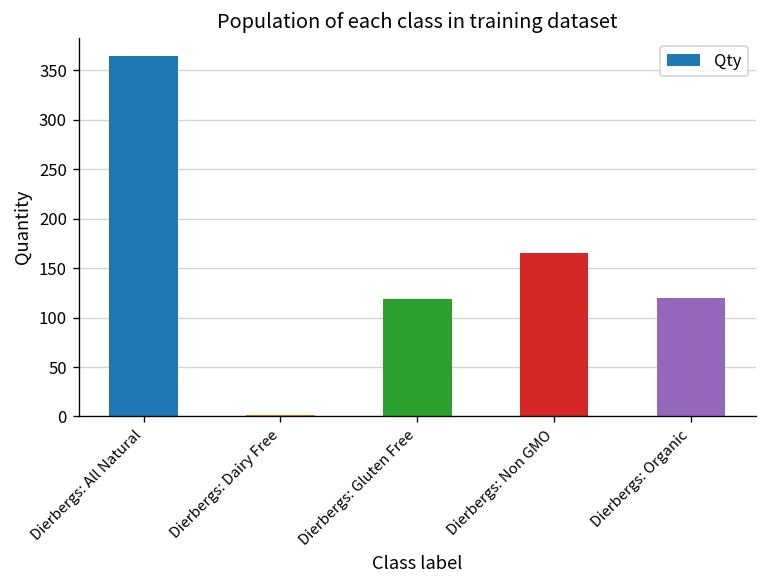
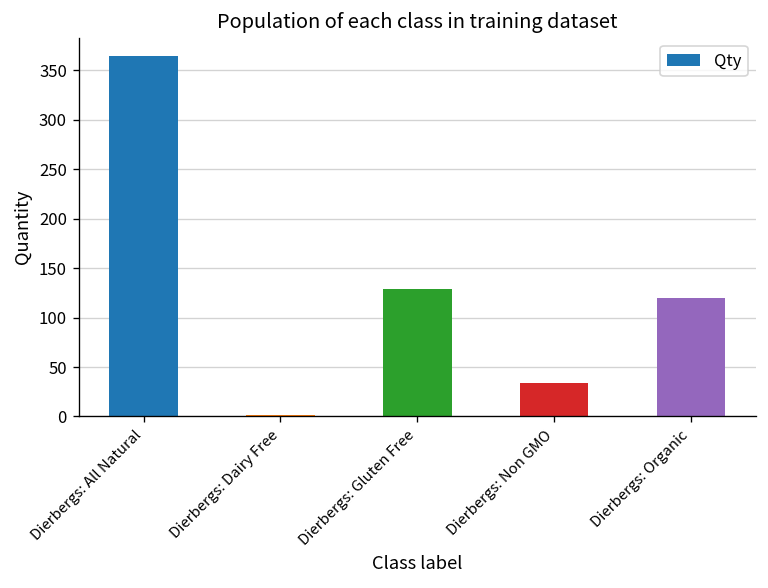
Dierbergs: Gluten Free: 120 -> 130
Dierbergs: Non GMO: 170 -> 30
